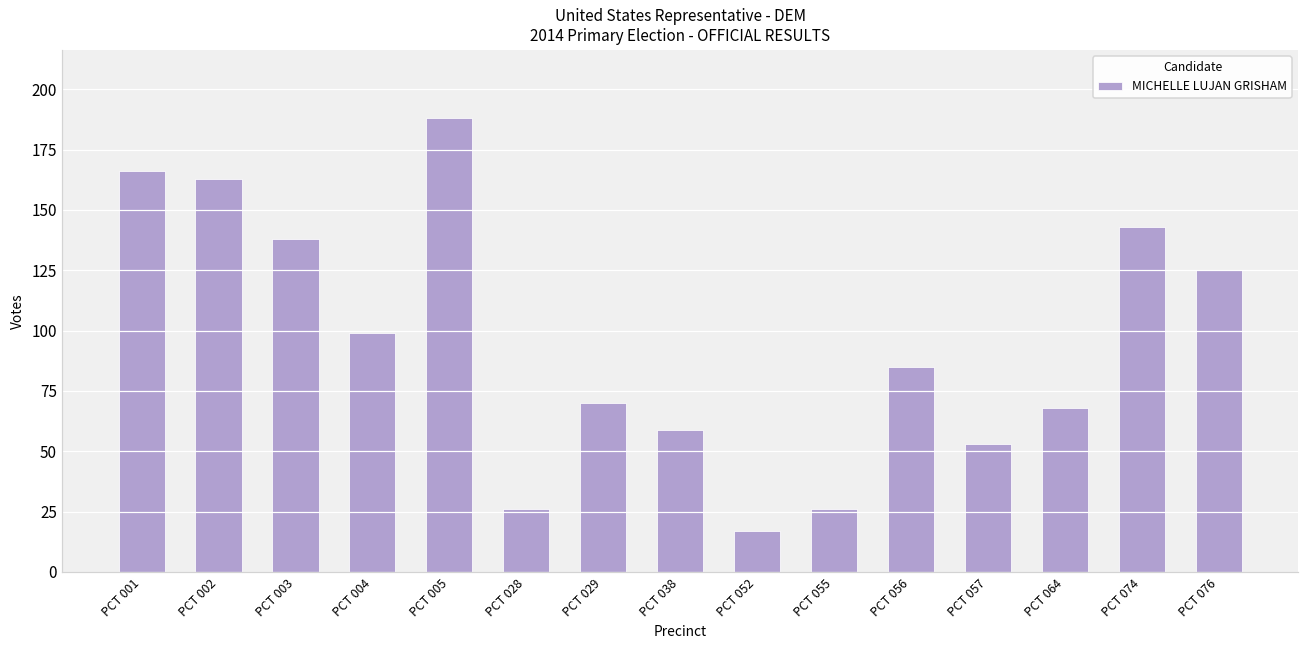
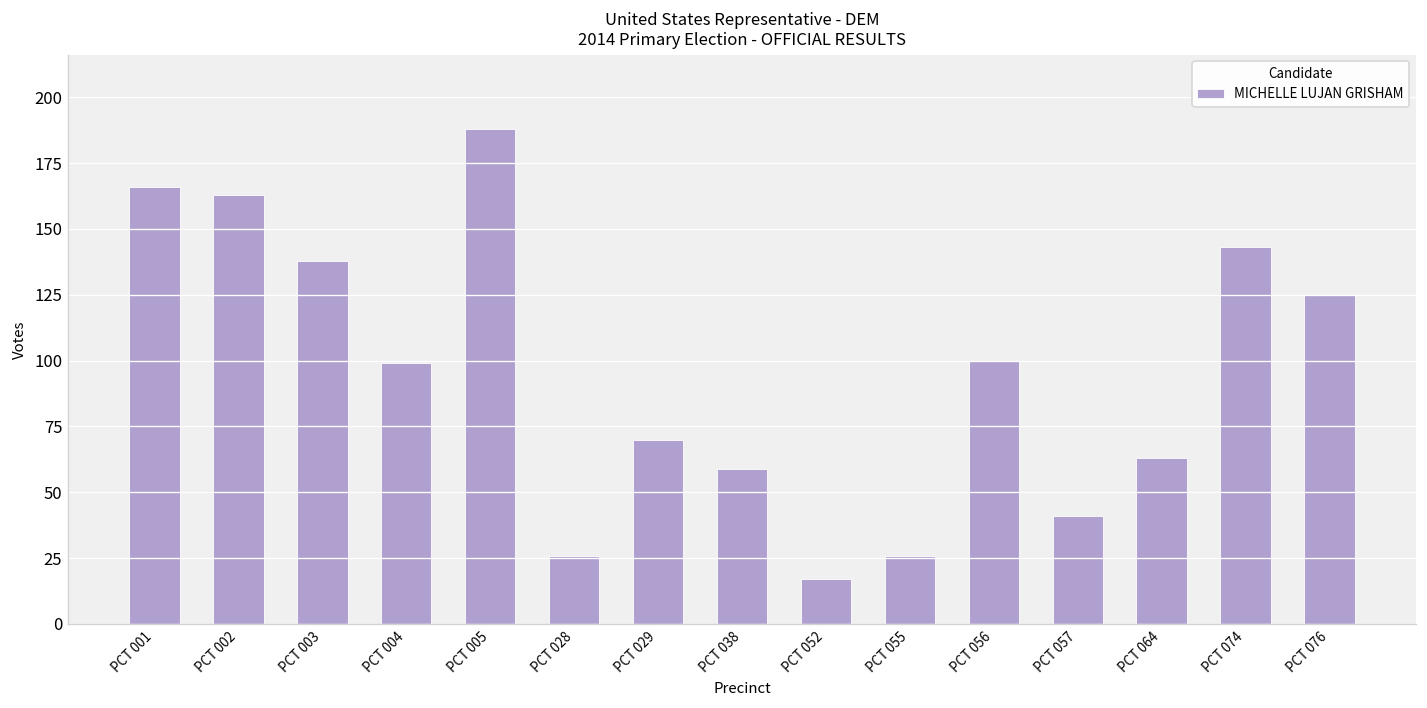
PCT 056: 85 -> 100
PCT 057: 53 -> 41
PCT 064: 68 -> 63
